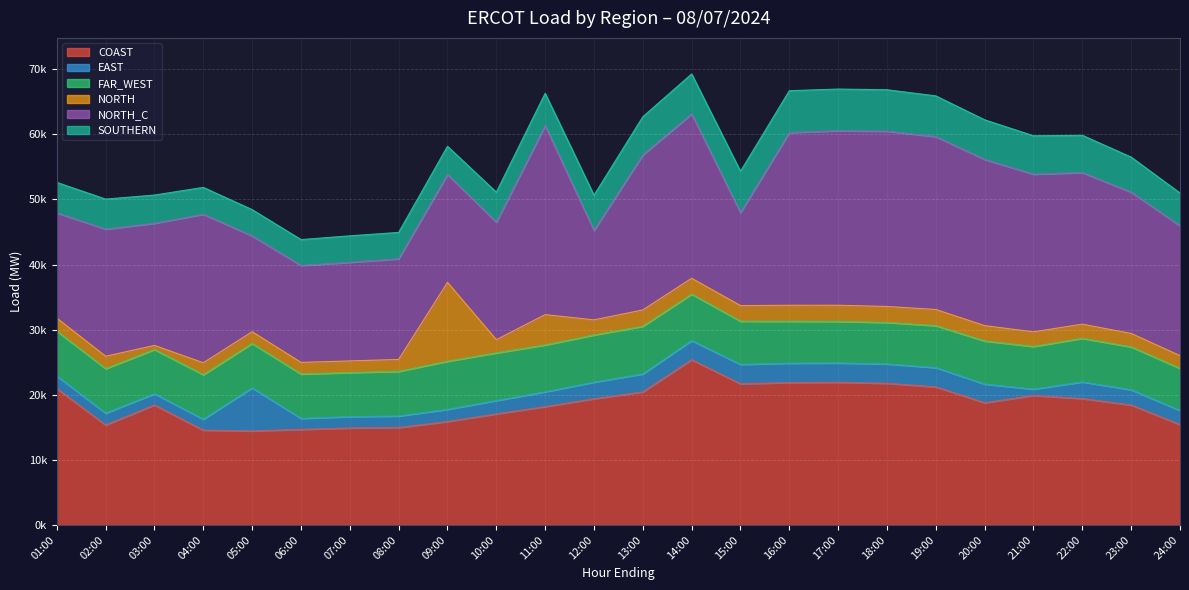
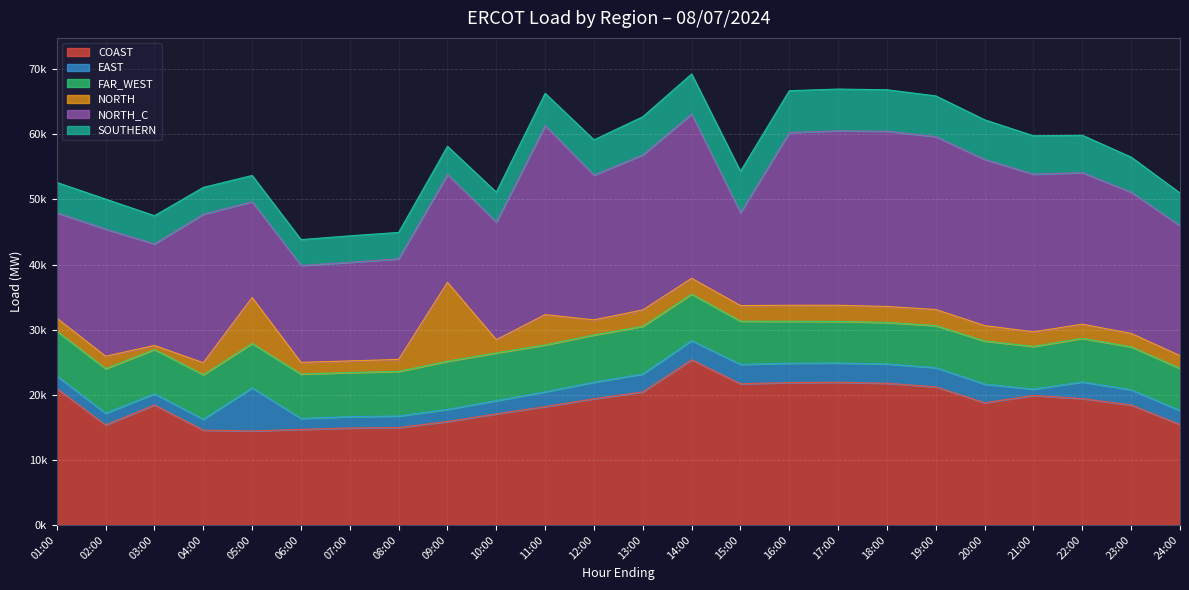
NORTH_C, 03:00: 19000 -> 16000
NORTH, 05:00: 2000 -> 7000
NORTH_C, 12:00: 14000 -> 22000
